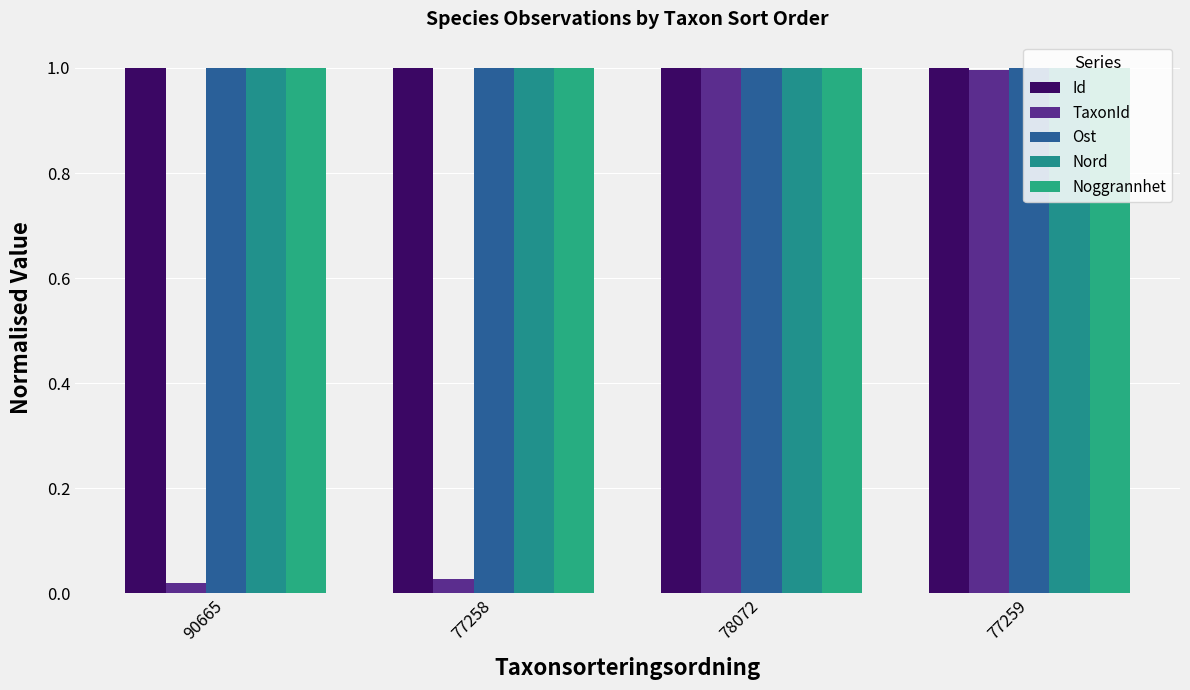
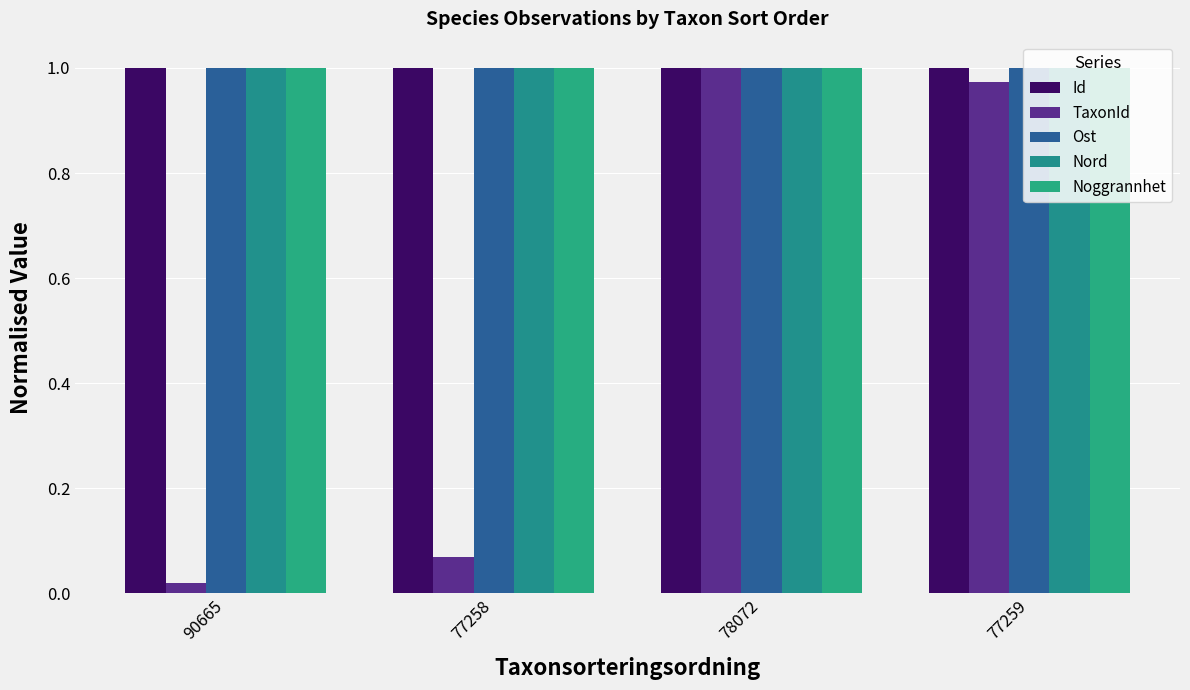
TaxonId, 77258: 0.03 -> 0.07
TaxonId, 77259: 1.00 -> 0.97
